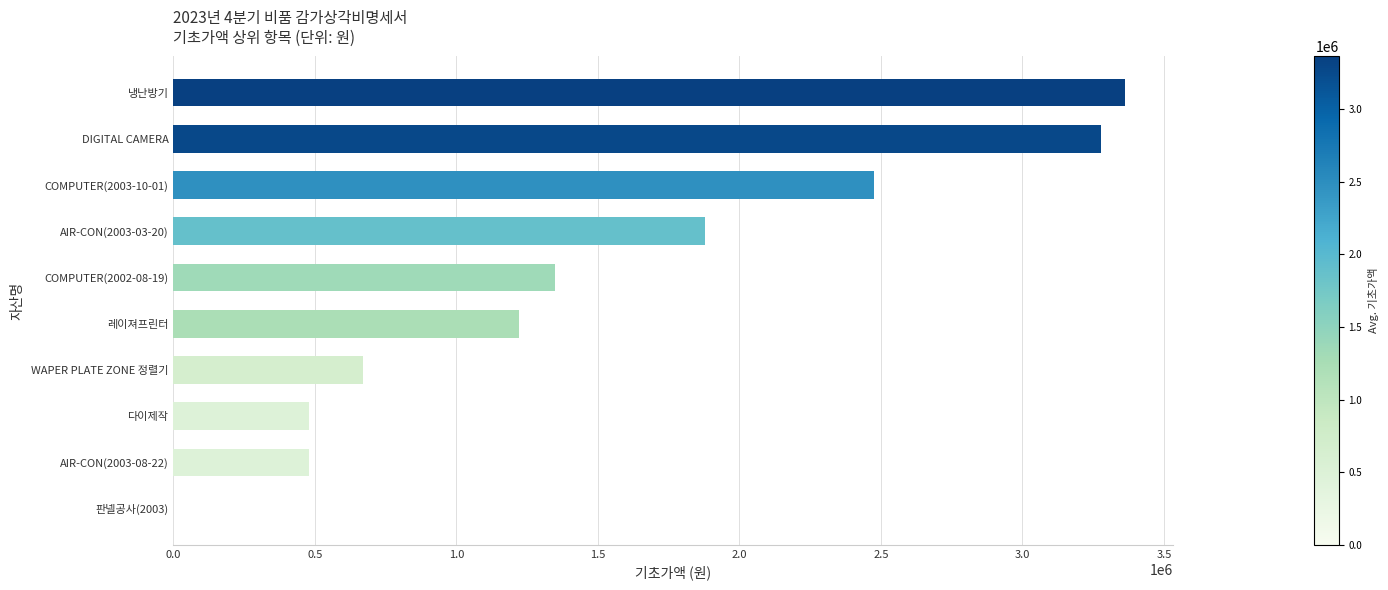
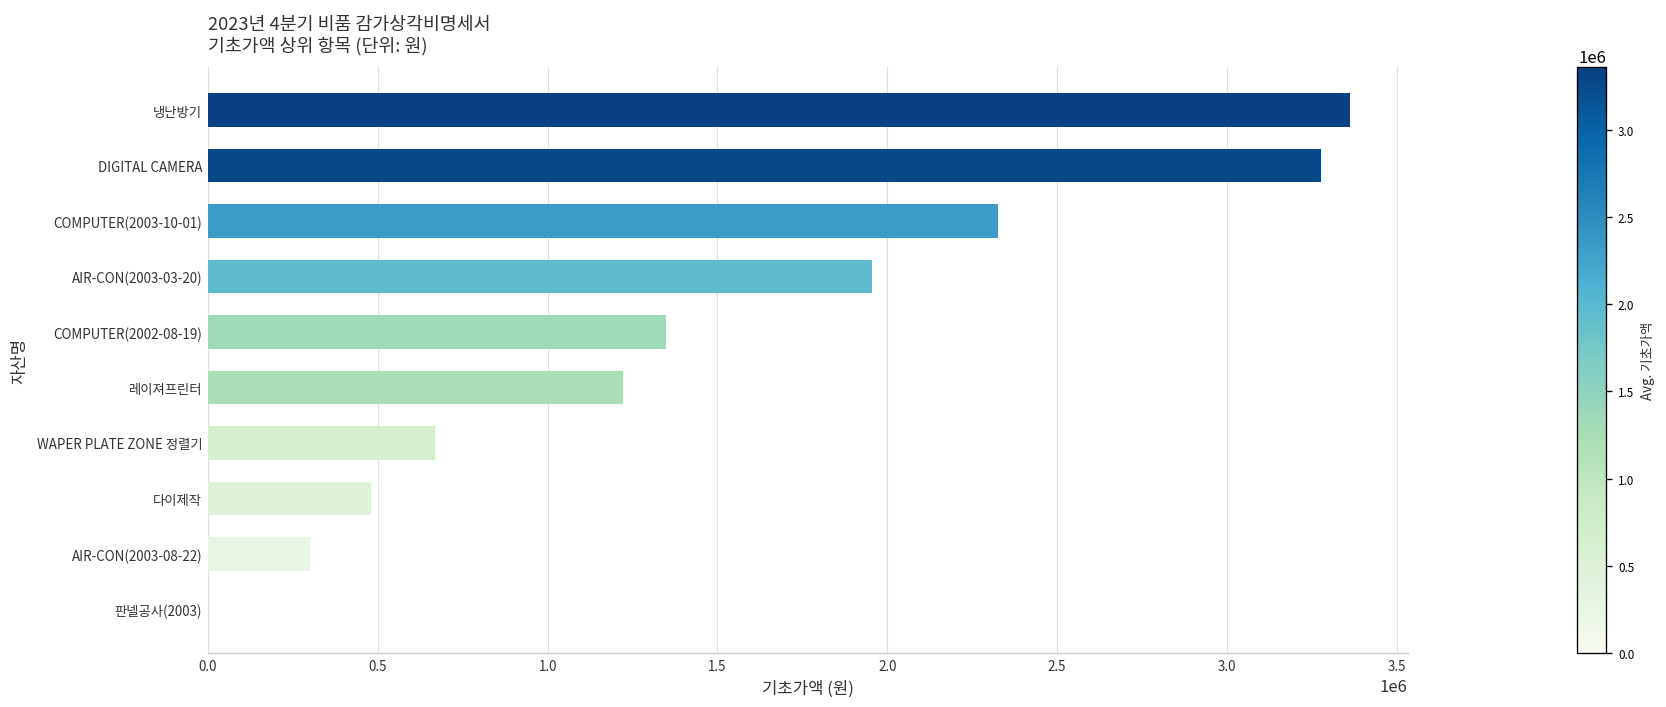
COMPUTER(2003-10-01): 2470000 -> 2330000
AIR-CON(2003-03-20): 1880000 -> 1950000
AIR-CON(2003-08-22): 480000 -> 300000
